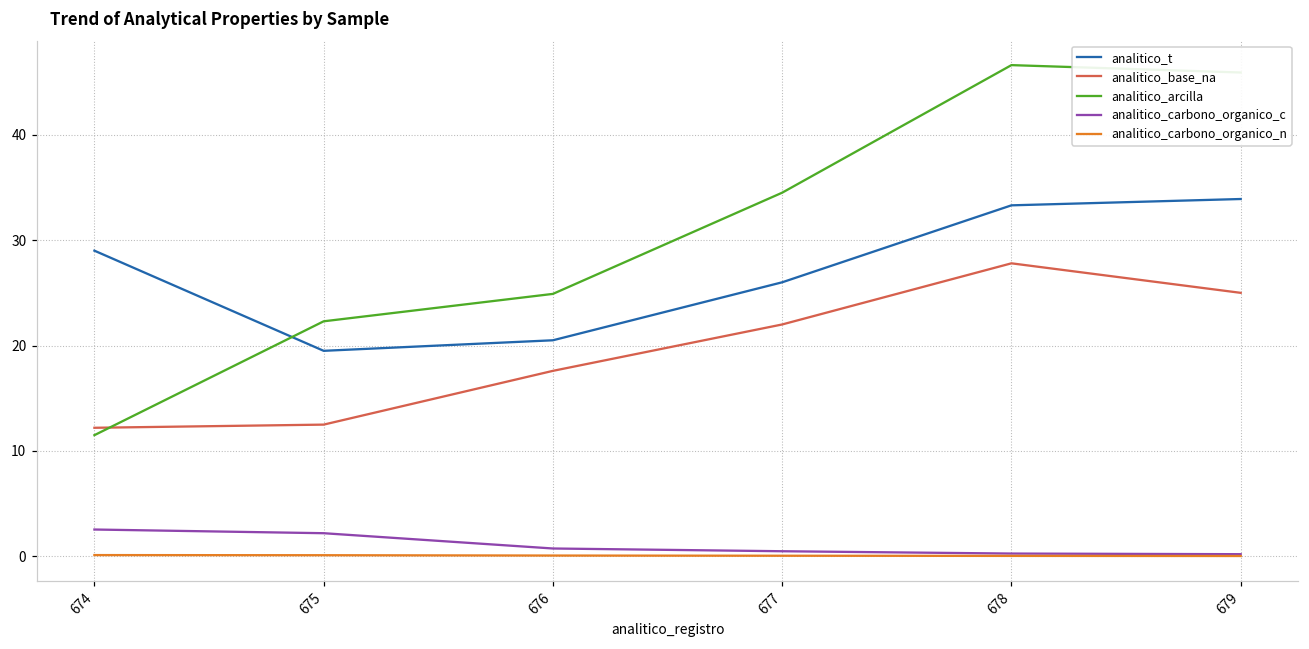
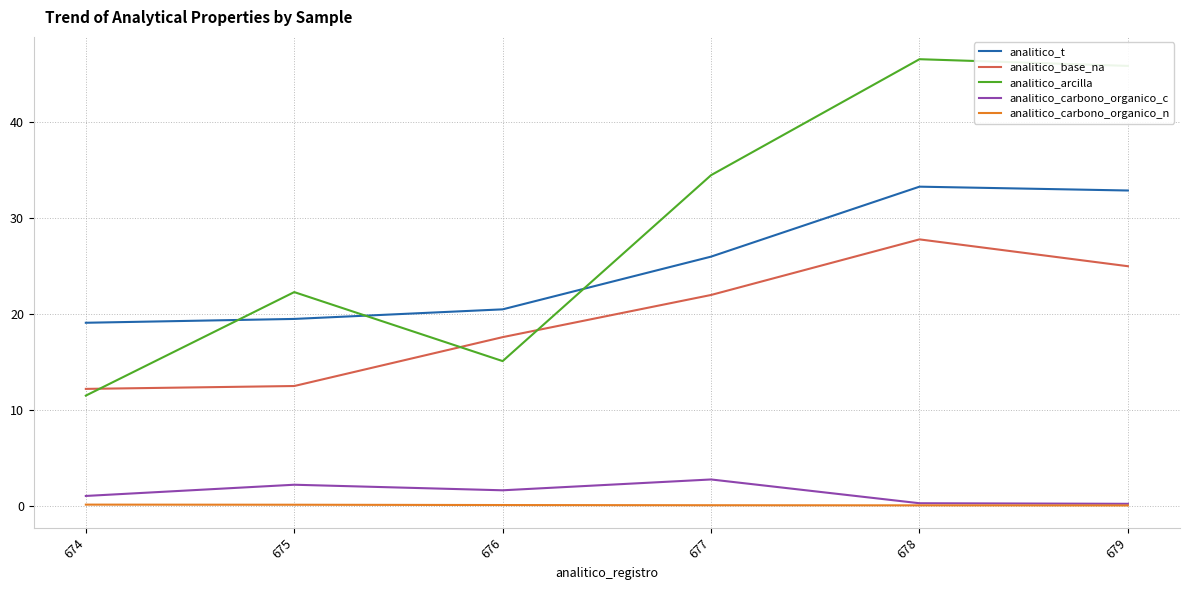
analitico_t, 674: 29 -> 19
analitico_carbono_organico_c, 674: 3 -> 1
analitico_arcilla, 676: 25 -> 15
analitico_carbono_organico_c, 676: 1 -> 2
analitico_carbono_organico_c, 677: 0 -> 3
analitico_t, 679: 34 -> 33
